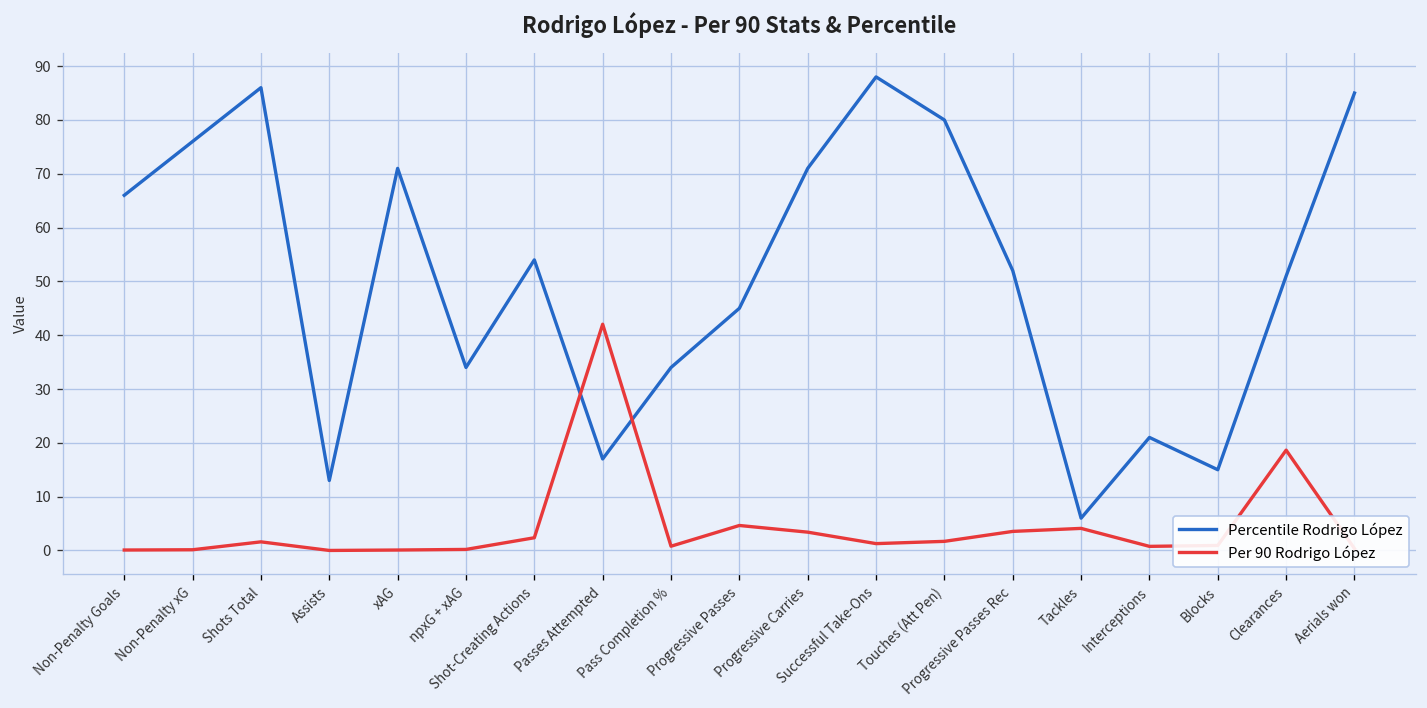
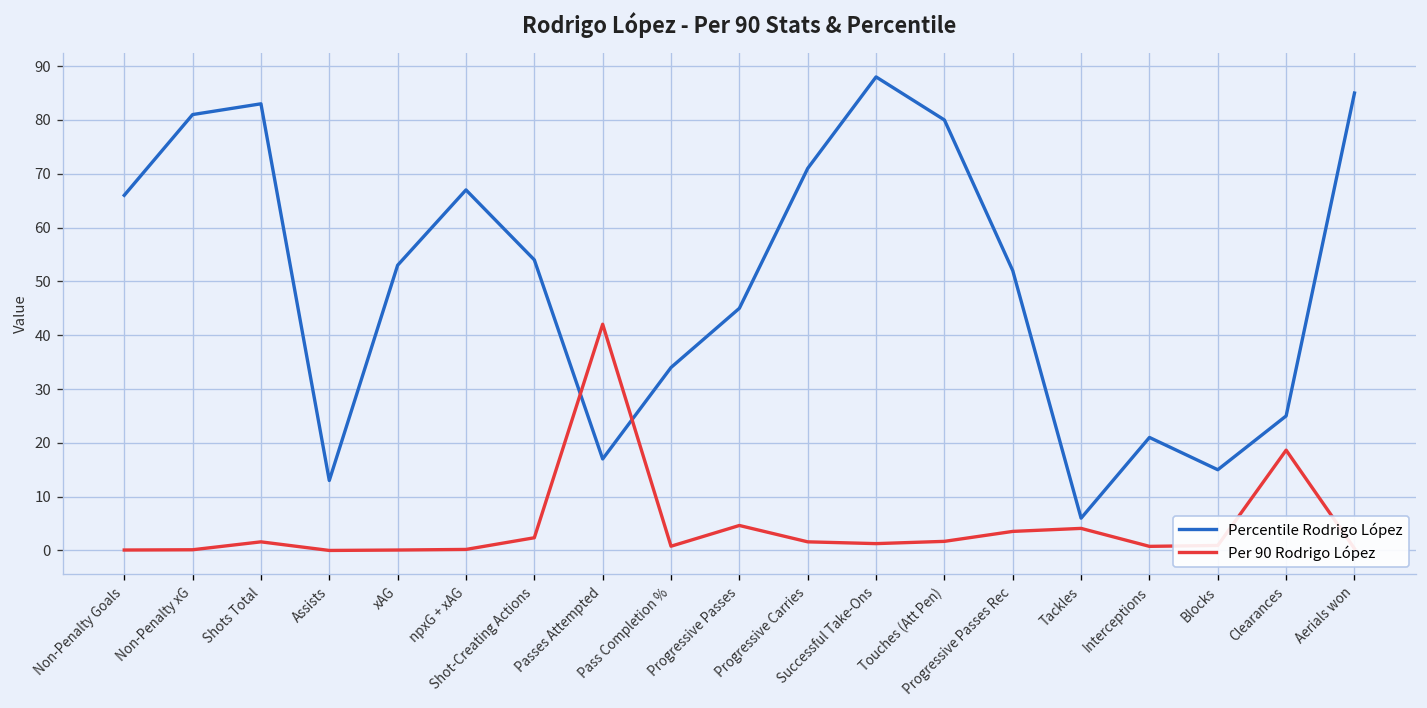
Percentile Rodrigo López, Non-Penalty xG: 76 -> 81
Percentile Rodrigo López, Shots Total: 86 -> 83
Percentile Rodrigo López, xAG: 71 -> 53
Percentile Rodrigo López, npxG + xAG: 34 -> 67
Per 90 Rodrigo López, Progressive Carries: 3 -> 2
Percentile Rodrigo López, Clearances: 51 -> 25
